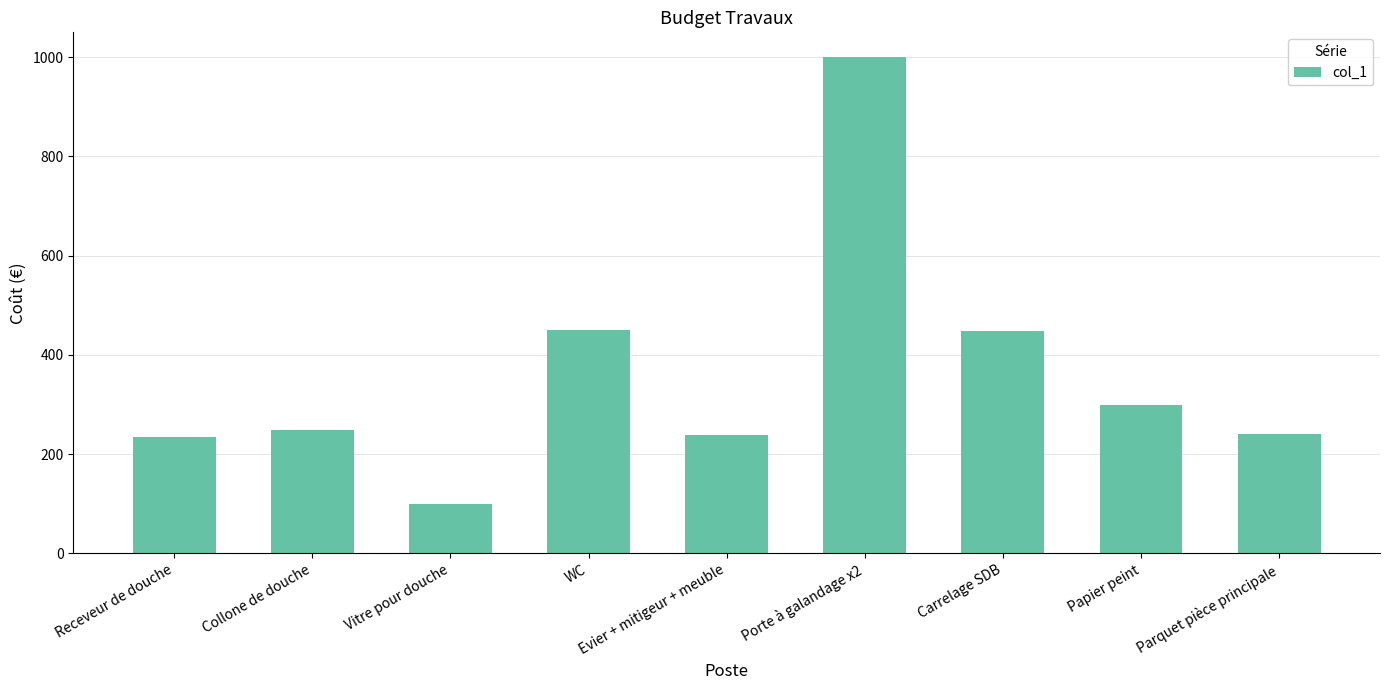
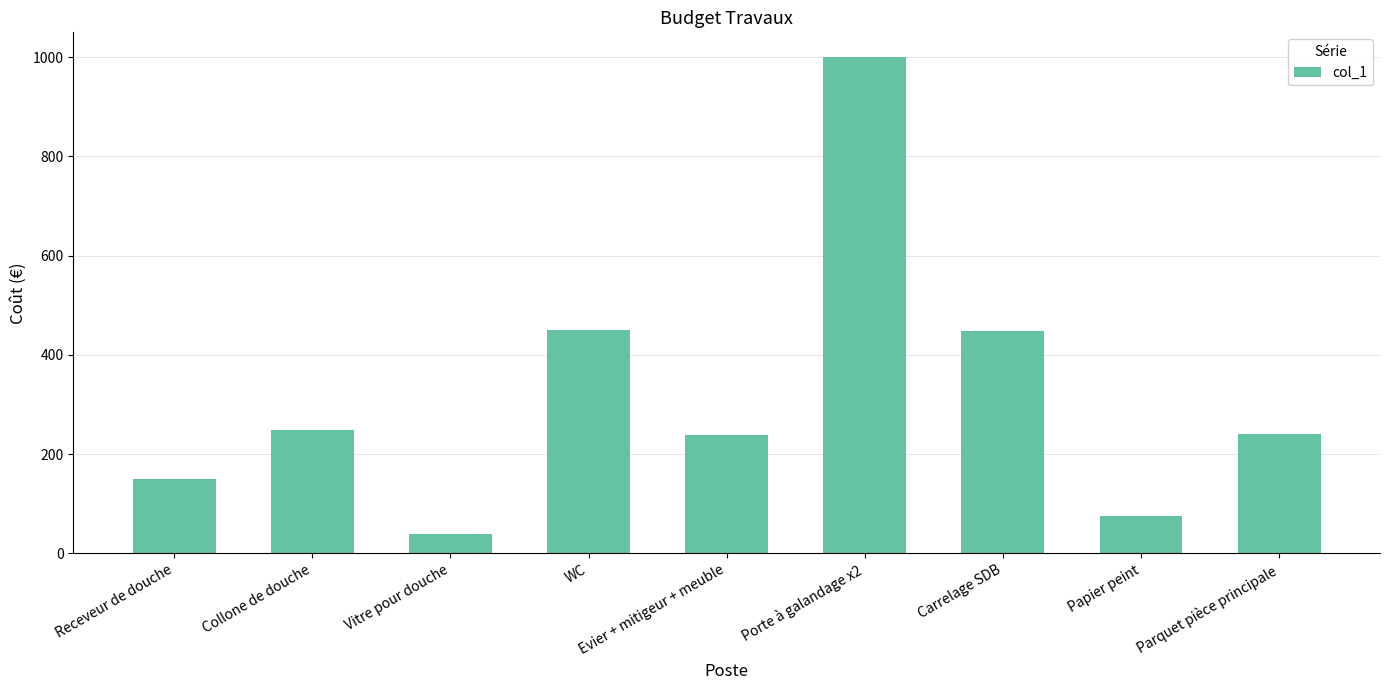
Receveur de douche: 230 -> 150
Vitre pour douche: 100 -> 40
Papier peint: 300 -> 80
